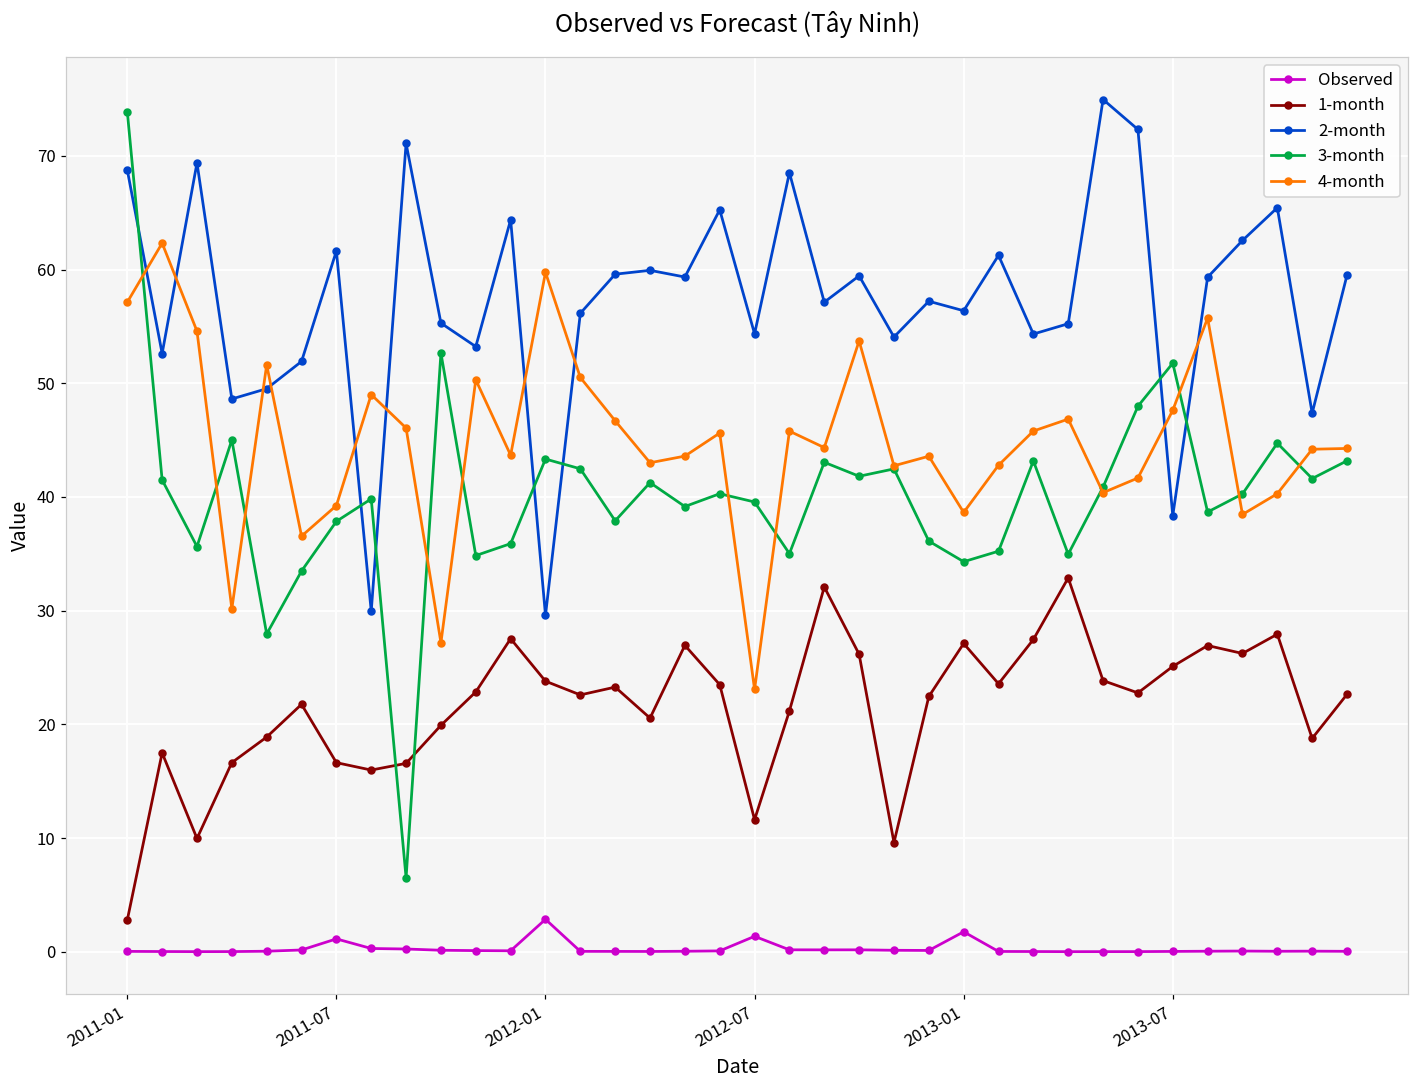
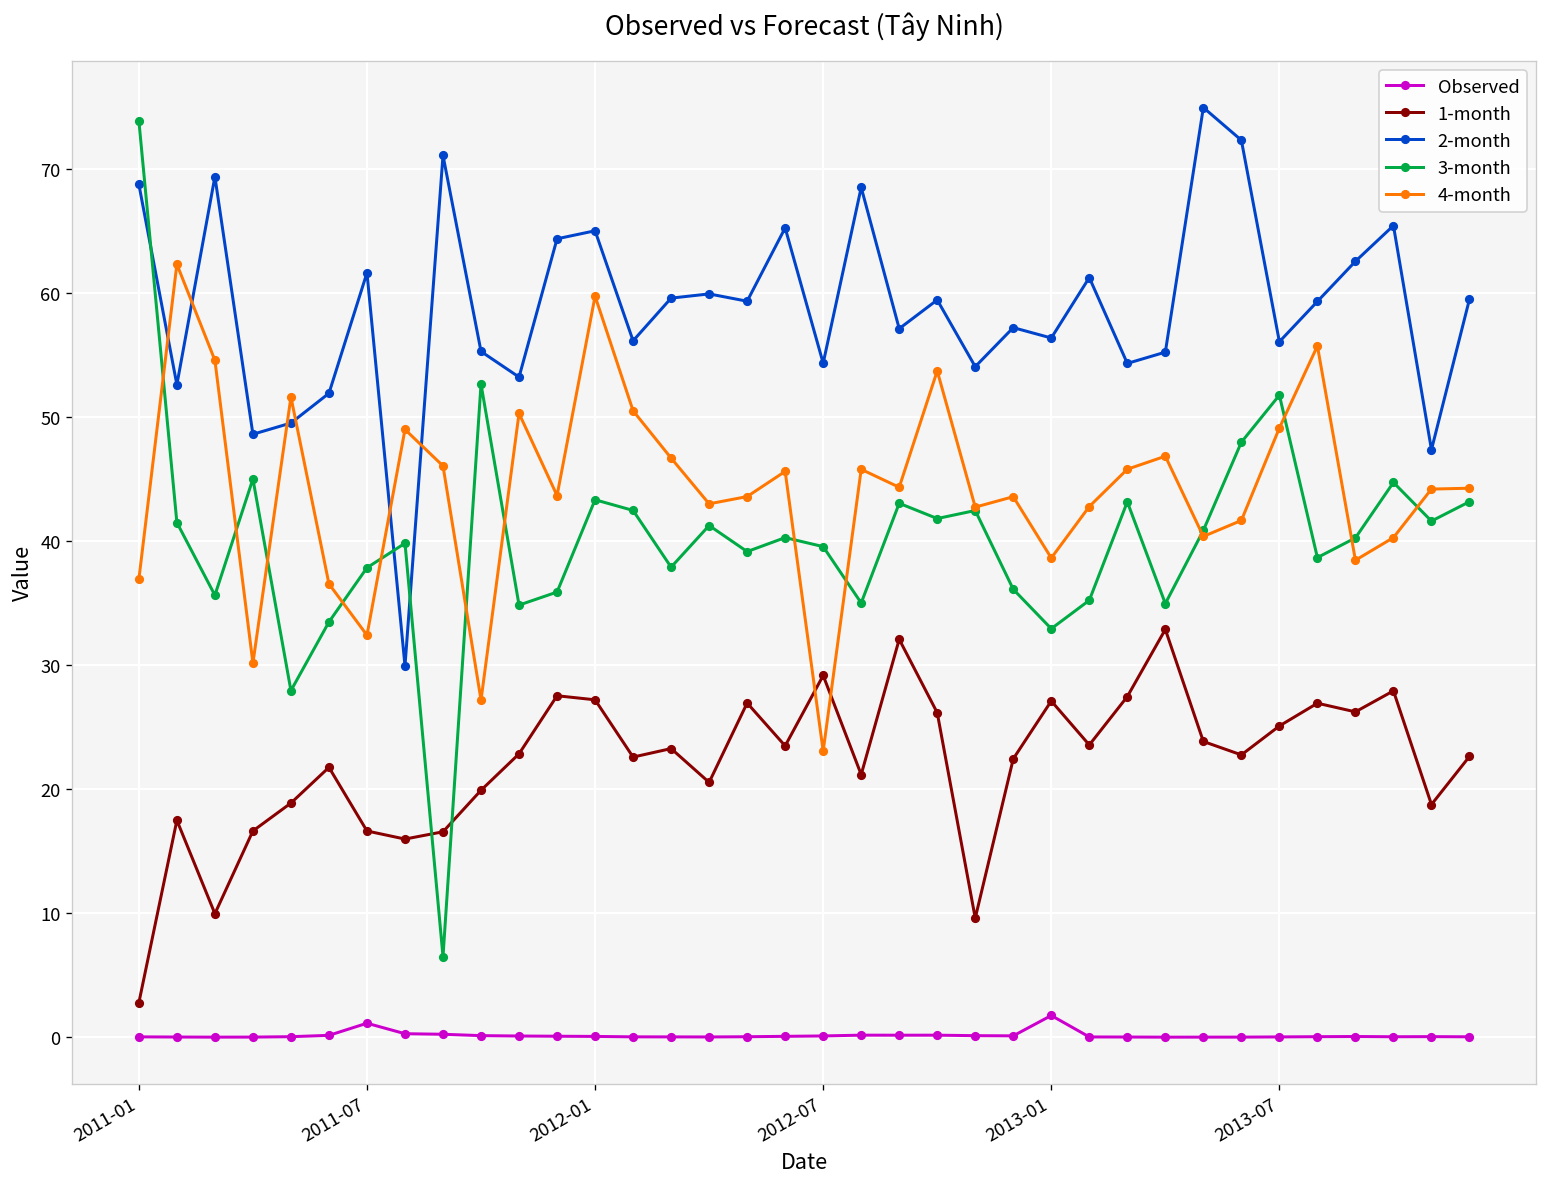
4-month, 2011-01: 57.1 -> 36.9
4-month, 2011-07: 39.2 -> 32.4
Observed, 2012-01: 2.9 -> 0.1
1-month, 2012-01: 23.8 -> 27.2
2-month, 2012-01: 29.6 -> 65.0
Observed, 2012-07: 1.4 -> 0.1
1-month, 2012-07: 11.6 -> 29.2
3-month, 2013-01: 34.3 -> 32.9
2-month, 2013-07: 38.3 -> 56.1
4-month, 2013-07: 47.6 -> 49.1
